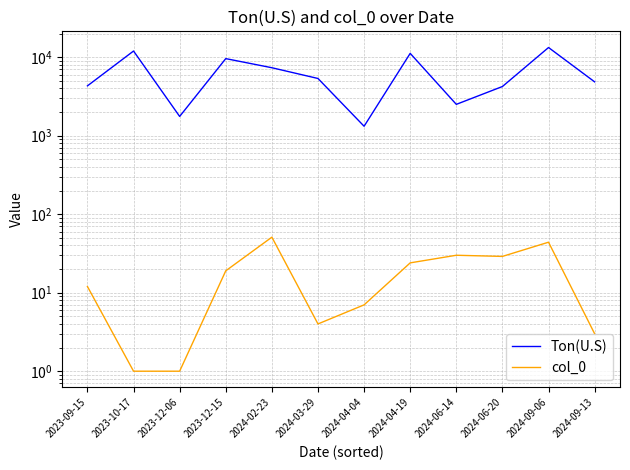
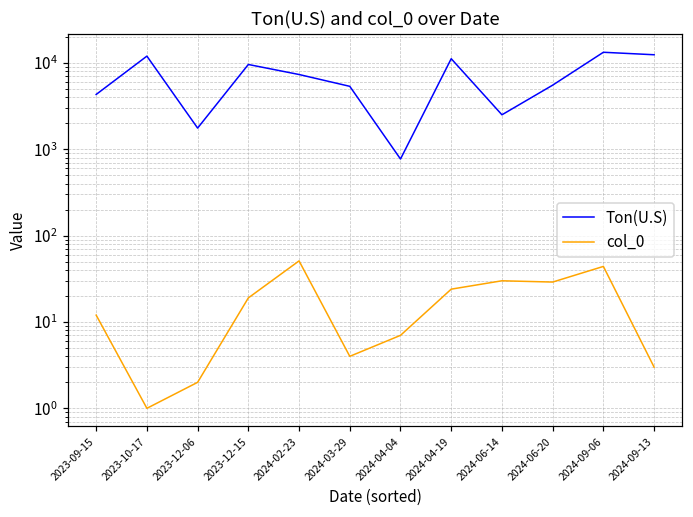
col_0, 2023-12-06: 1 -> 2
Ton(U.S), 2024-04-04: 1300 -> 800
Ton(U.S), 2024-06-20: 4000 -> 6000
Ton(U.S), 2024-09-13: 5000 -> 12000
